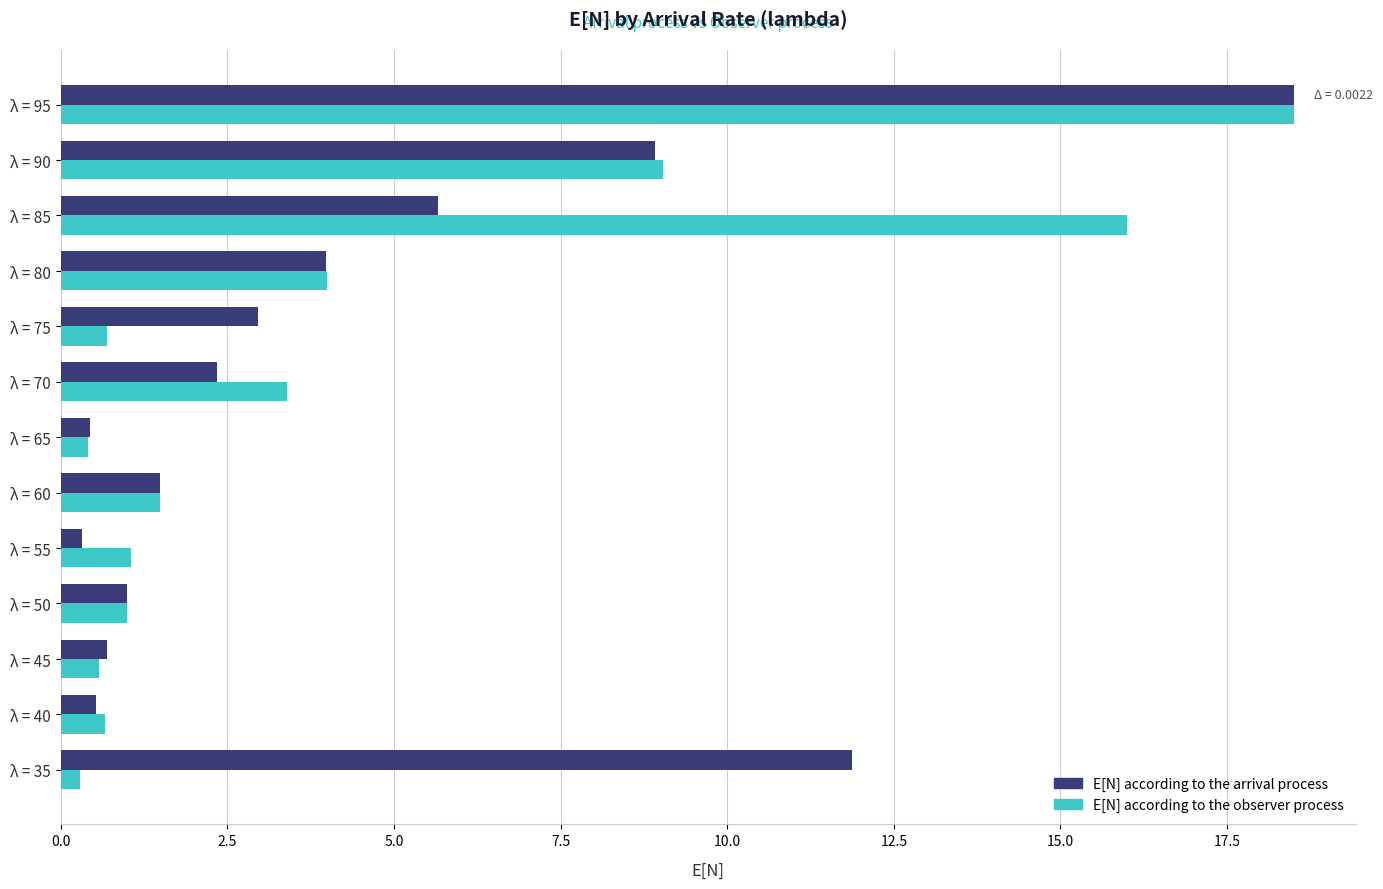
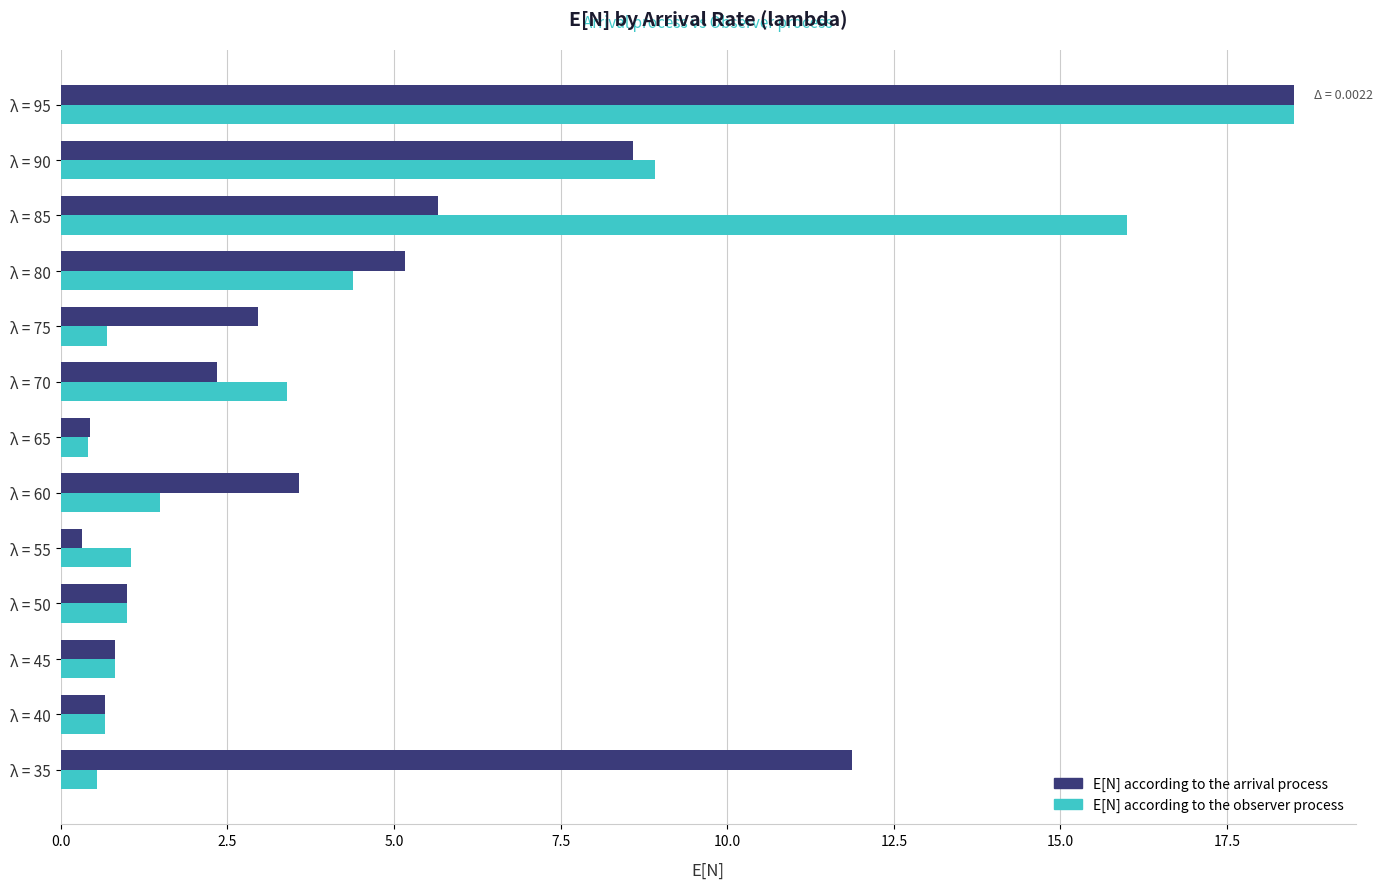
E[N] according to the arrival process, λ = 90: 8.9 -> 8.6
E[N] according to the observer process, λ = 90: 9.0 -> 8.9
E[N] according to the arrival process, λ = 80: 4.0 -> 5.2
E[N] according to the observer process, λ = 80: 4.0 -> 4.4
E[N] according to the arrival process, λ = 60: 1.5 -> 3.6
E[N] according to the arrival process, λ = 45: 0.7 -> 0.8
E[N] according to the observer process, λ = 45: 0.6 -> 0.8
E[N] according to the arrival process, λ = 40: 0.5 -> 0.7
E[N] according to the observer process, λ = 35: 0.3 -> 0.5
